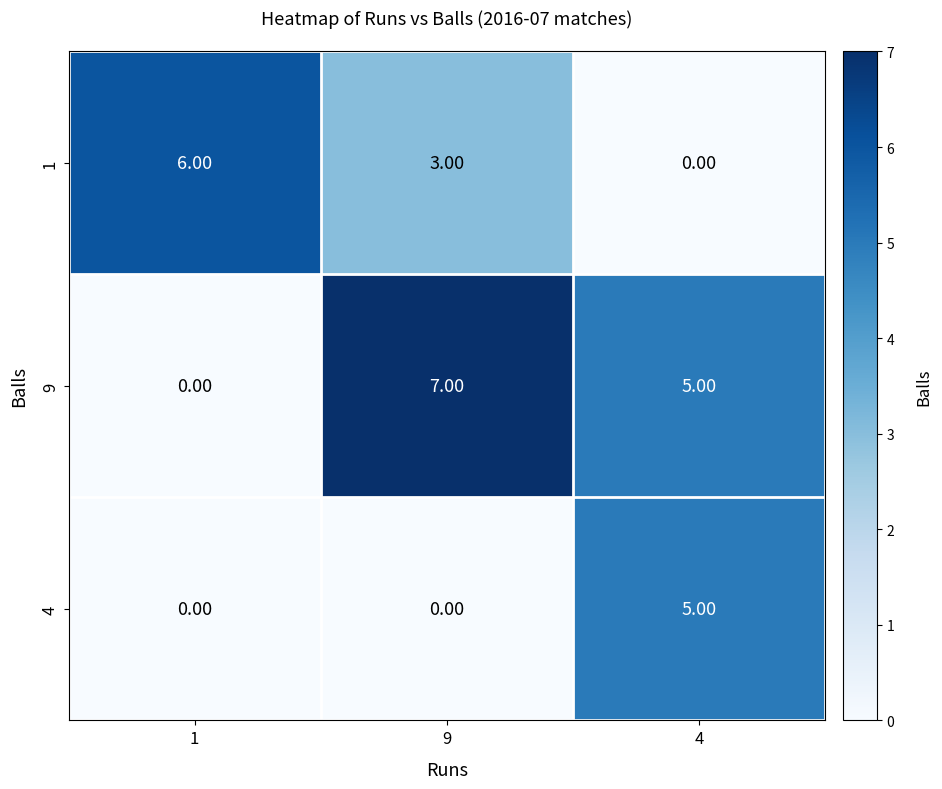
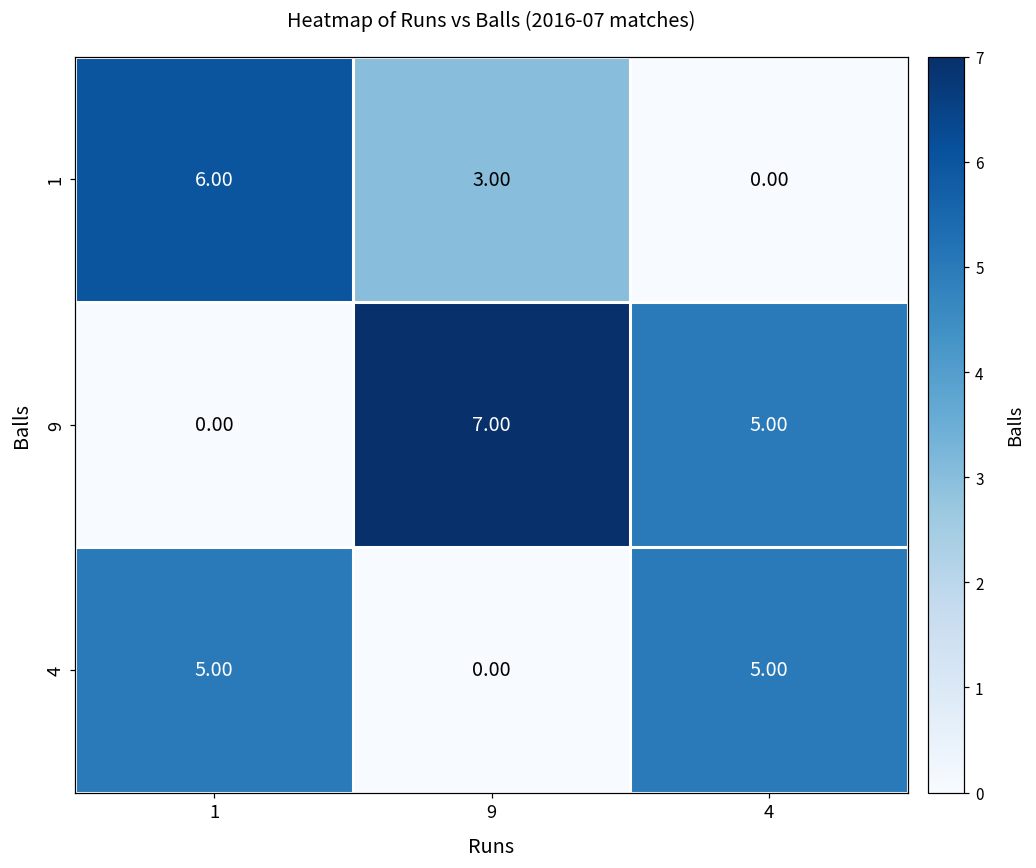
4, 1: 0.00 -> 5.00
